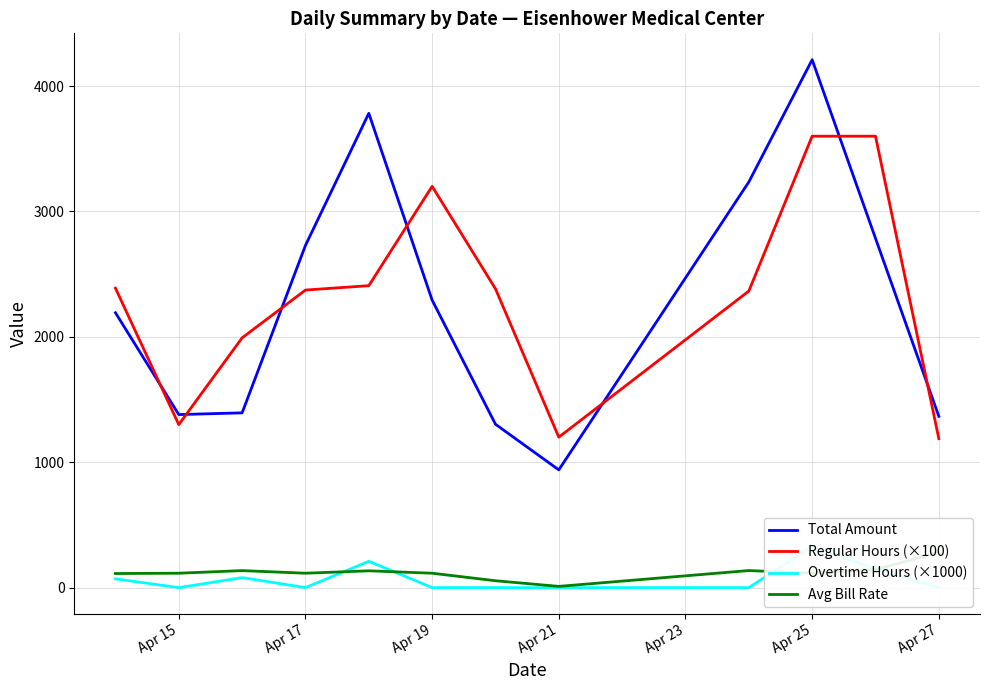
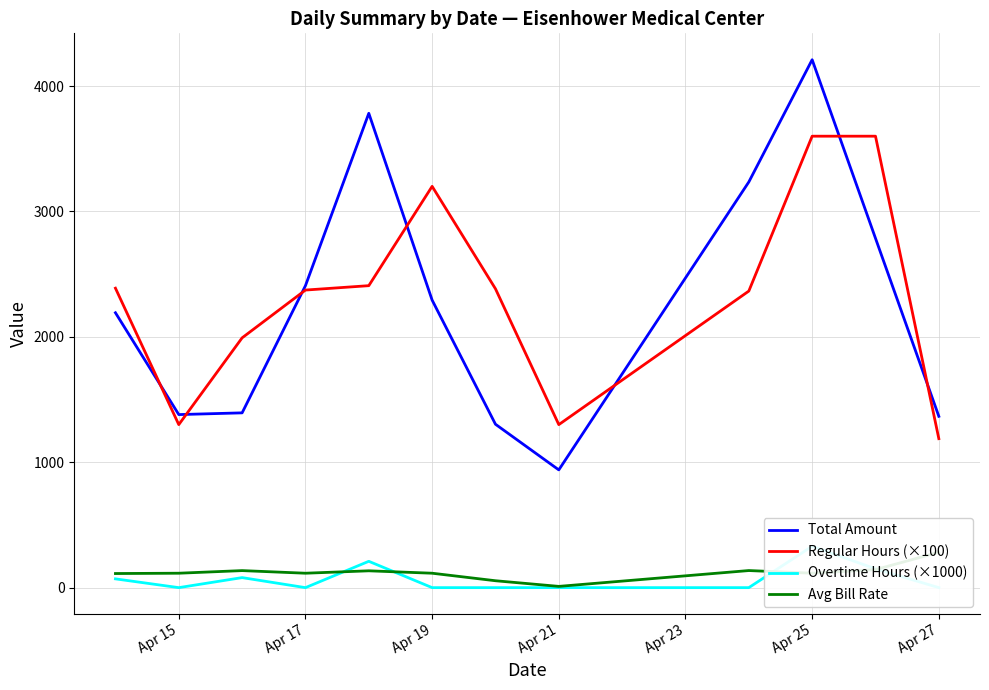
Total Amount, Apr 17: 2730 -> 2410
Regular Hours (×100), Apr 21: 1200 -> 1300
